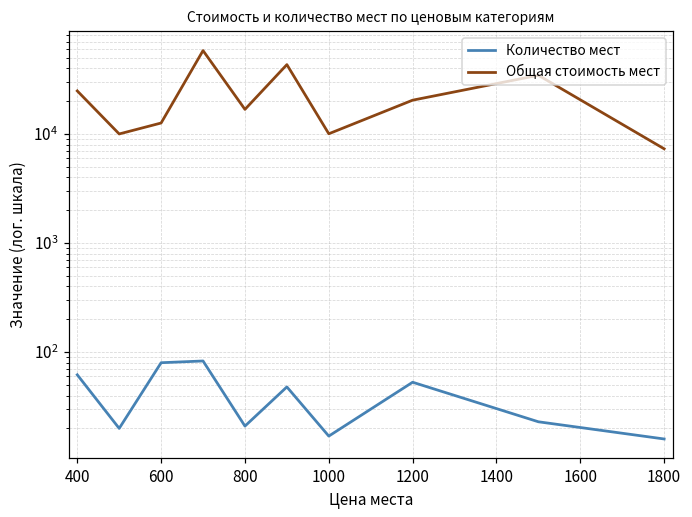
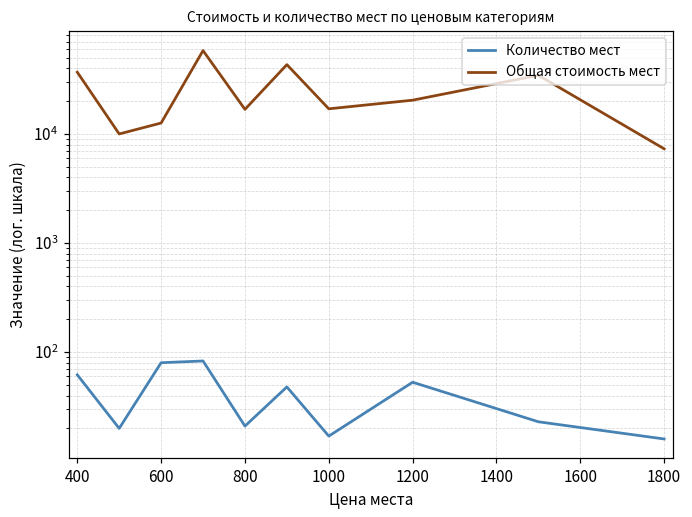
Общая стоимость мест, 400: 25000 -> 37000
Общая стоимость мест, 1000: 10000 -> 17000
